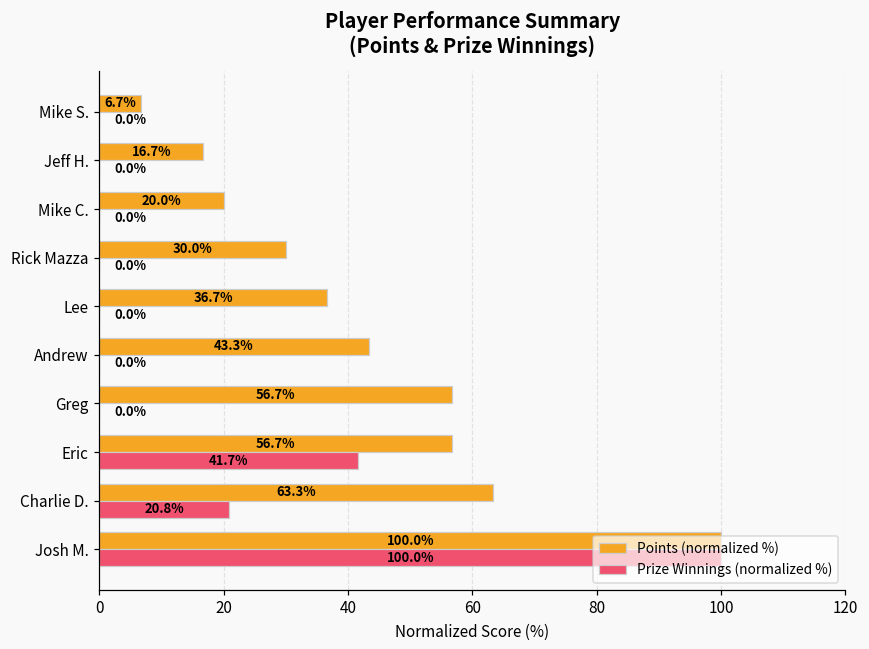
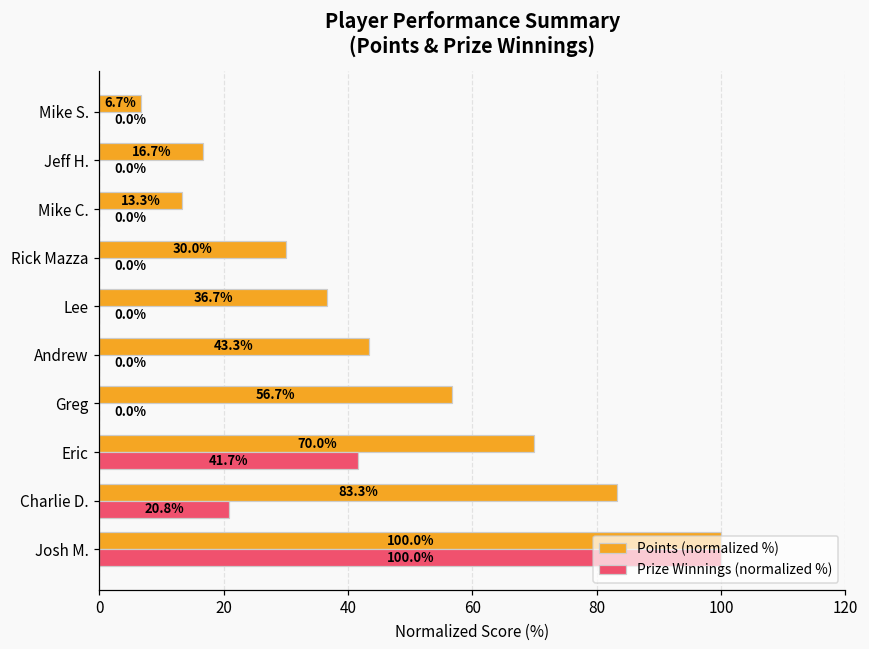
Points (normalized %), Mike C.: 20.0% -> 13.3%
Points (normalized %), Eric: 56.7% -> 70.0%
Points (normalized %), Charlie D.: 63.3% -> 83.3%
